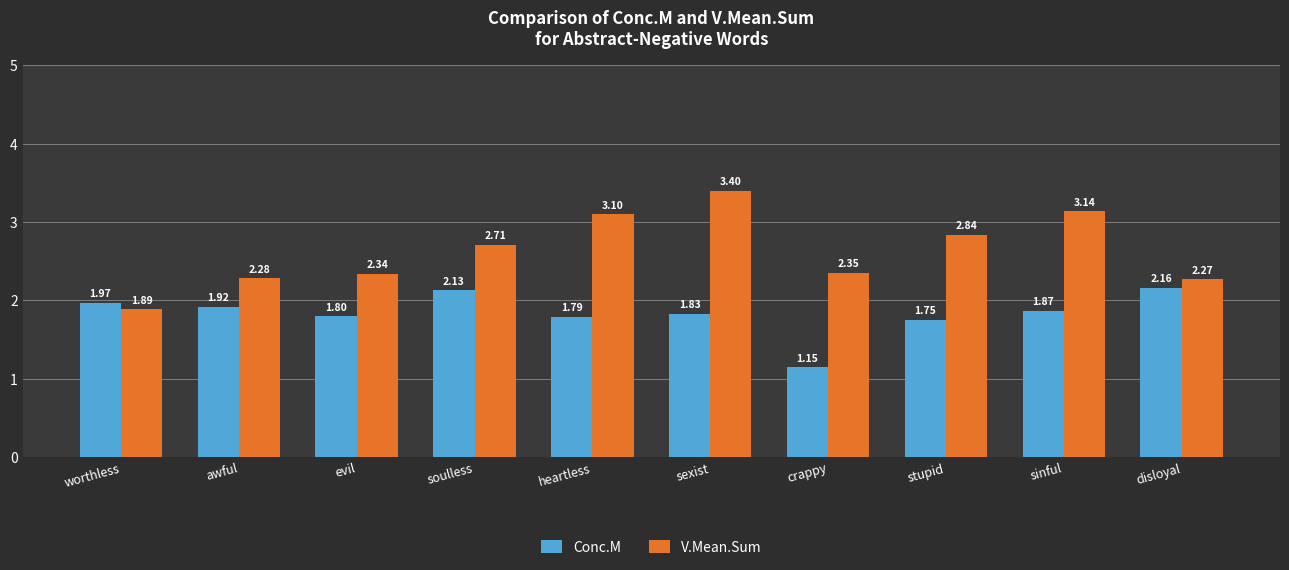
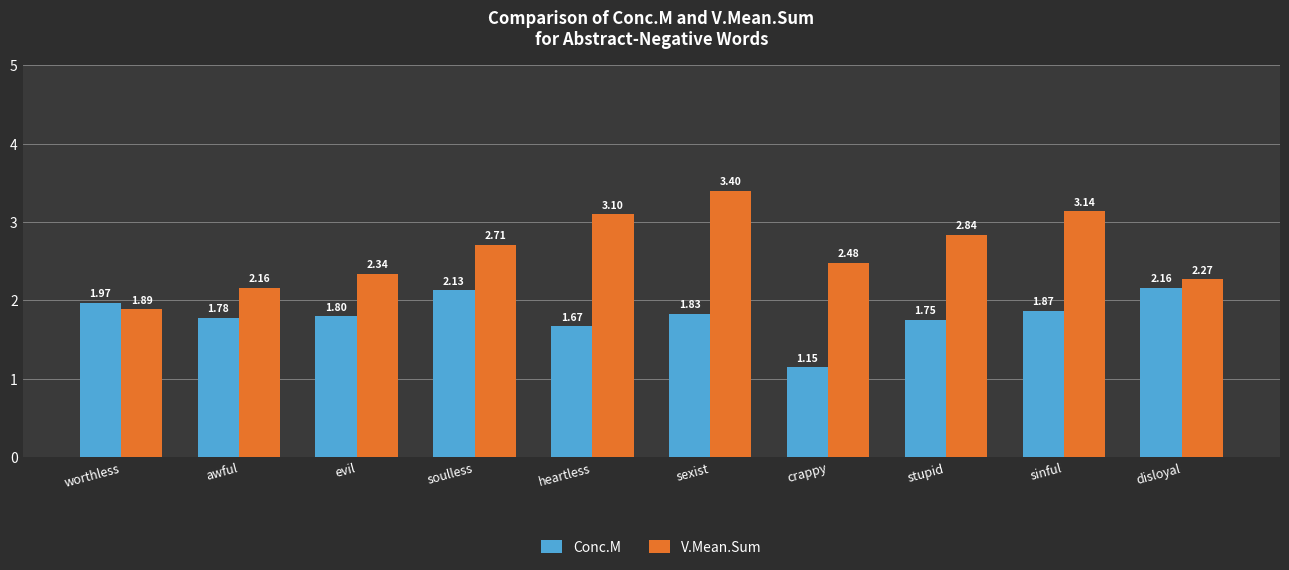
Conc.M, awful: 1.92 -> 1.78
V.Mean.Sum, awful: 2.28 -> 2.16
Conc.M, heartless: 1.79 -> 1.67
V.Mean.Sum, crappy: 2.35 -> 2.48
